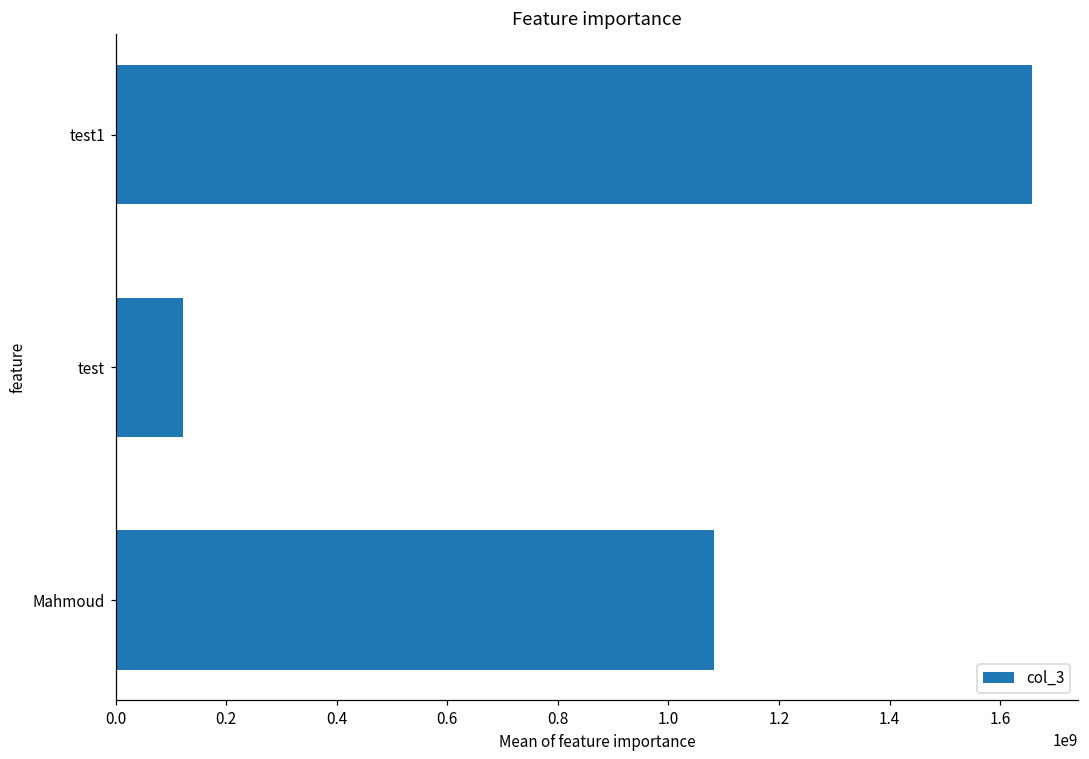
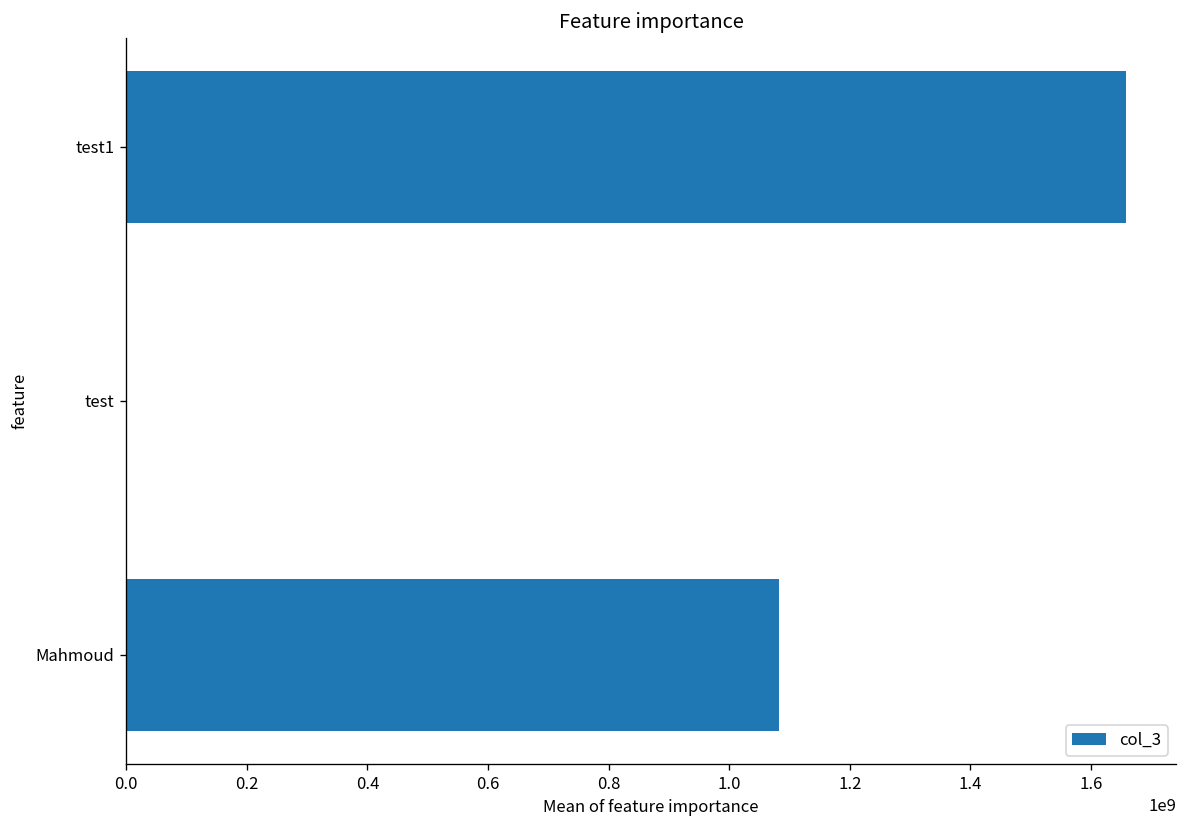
test: 120000000 -> 0
